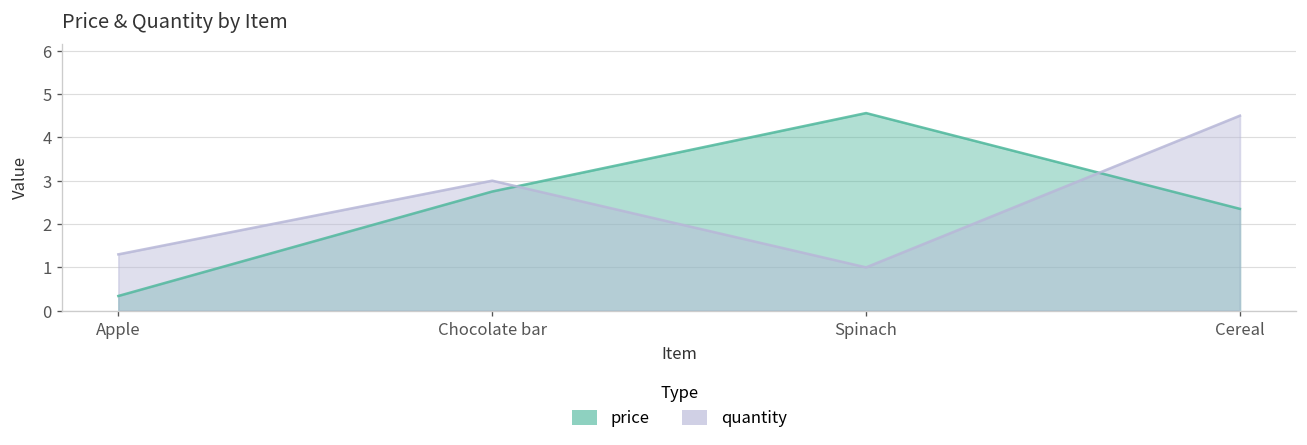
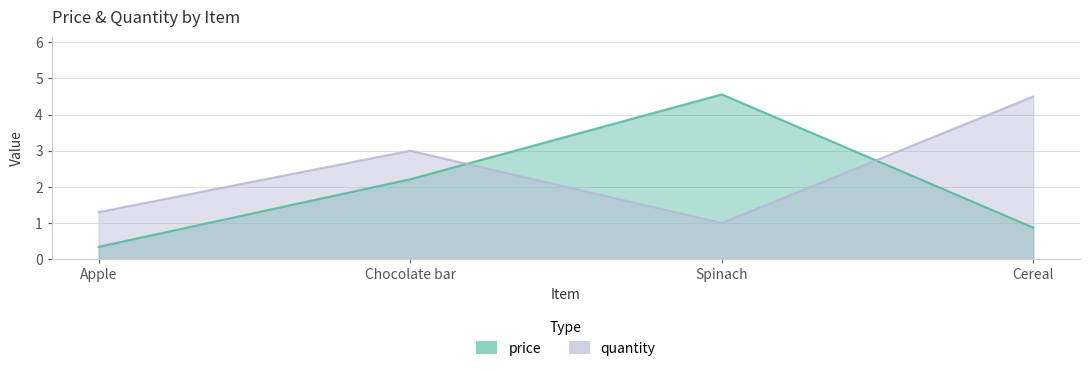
price, Chocolate bar: 2.8 -> 2.2
price, Cereal: 2.4 -> 0.9
